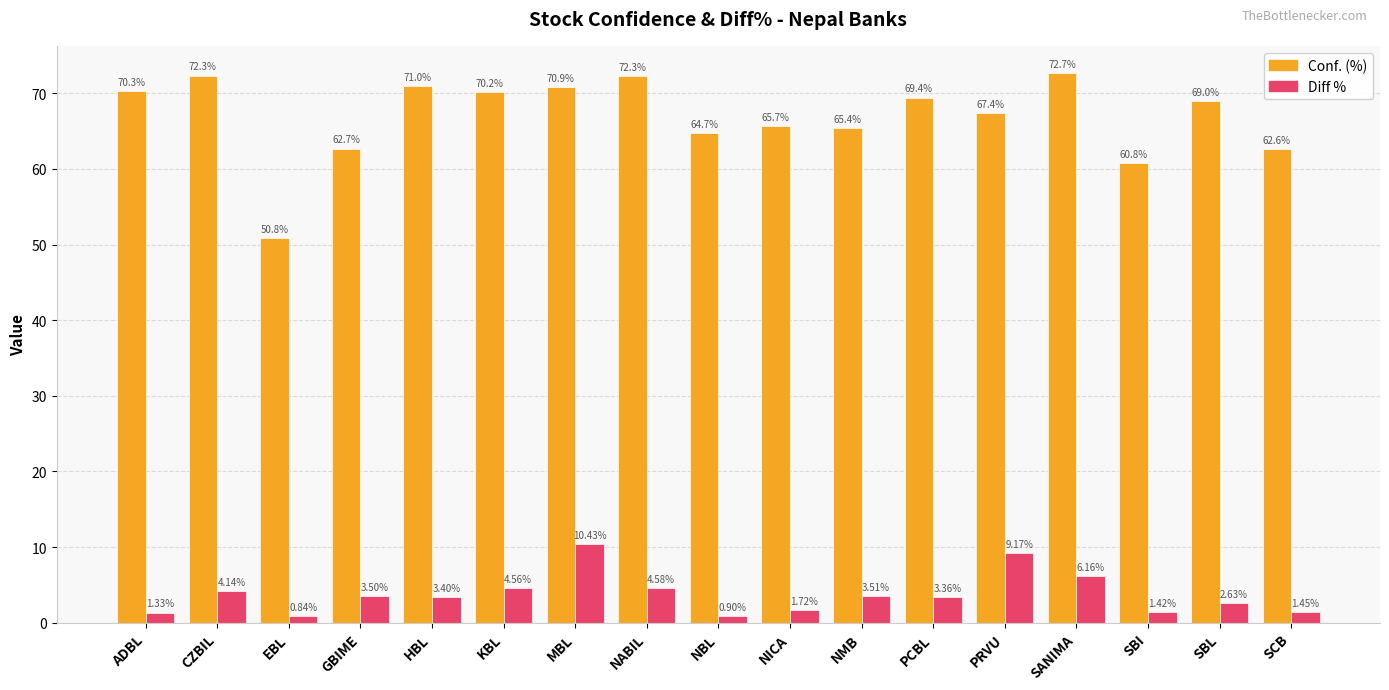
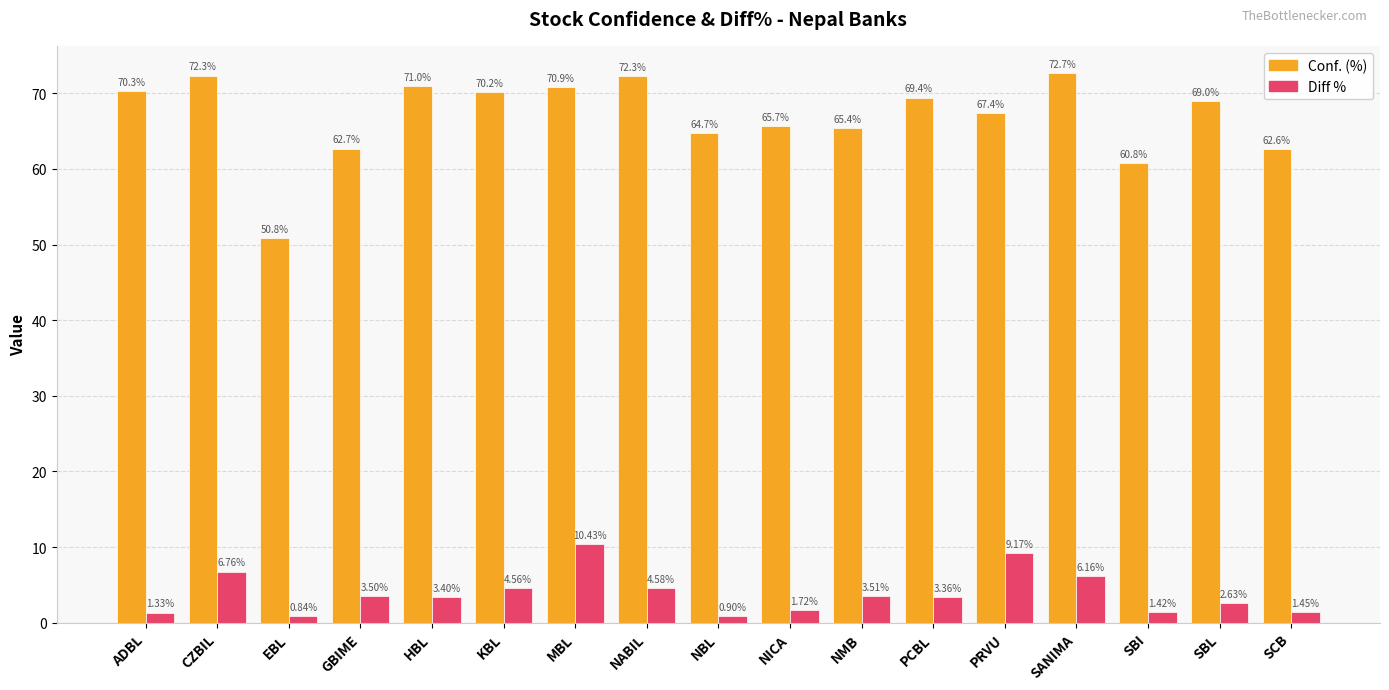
Diff %, CZBIL: 4.14% -> 6.76%
